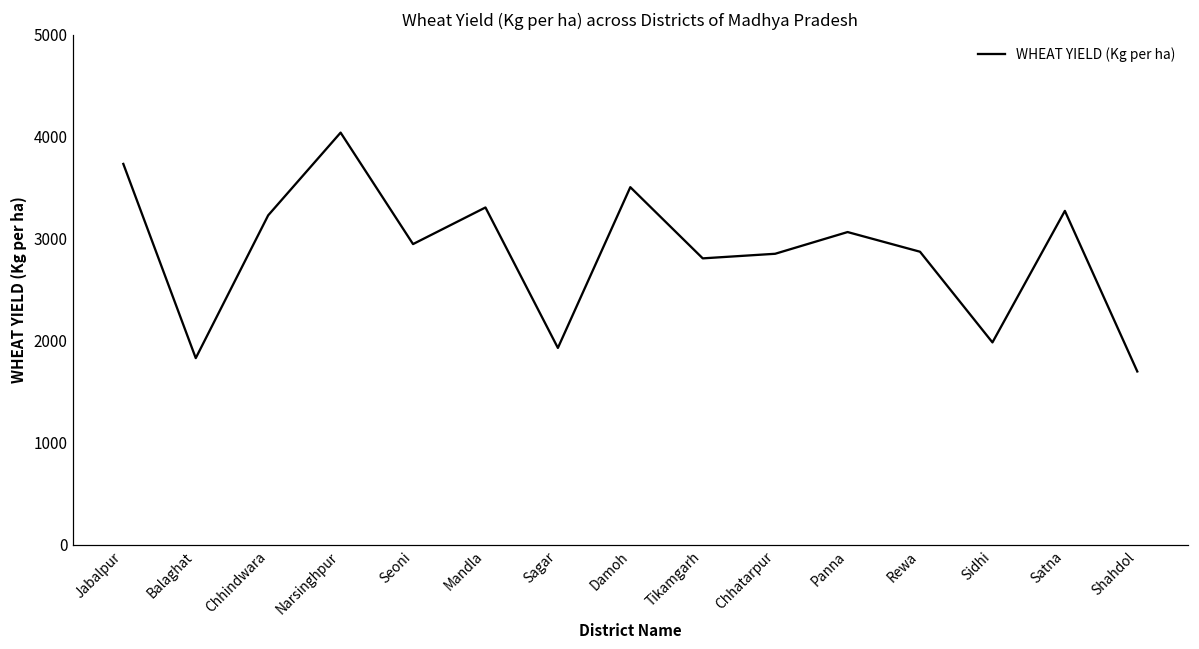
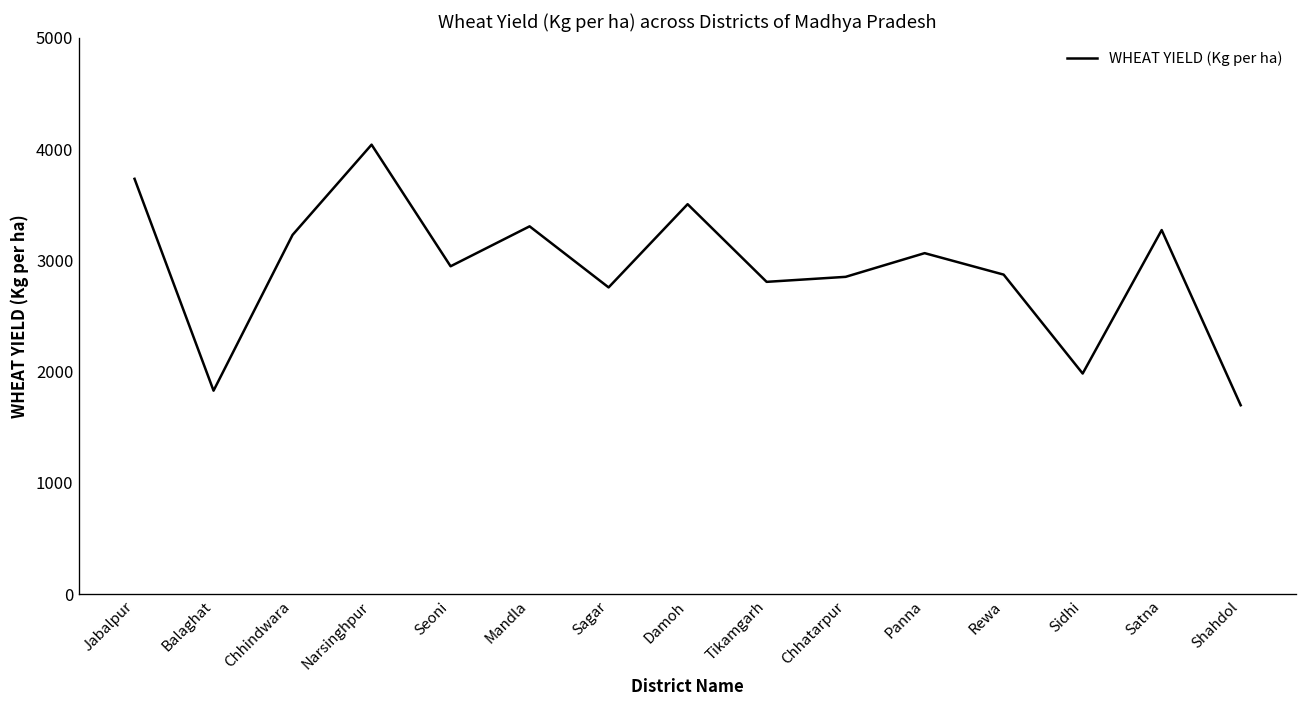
Sagar: 1900 -> 2800
